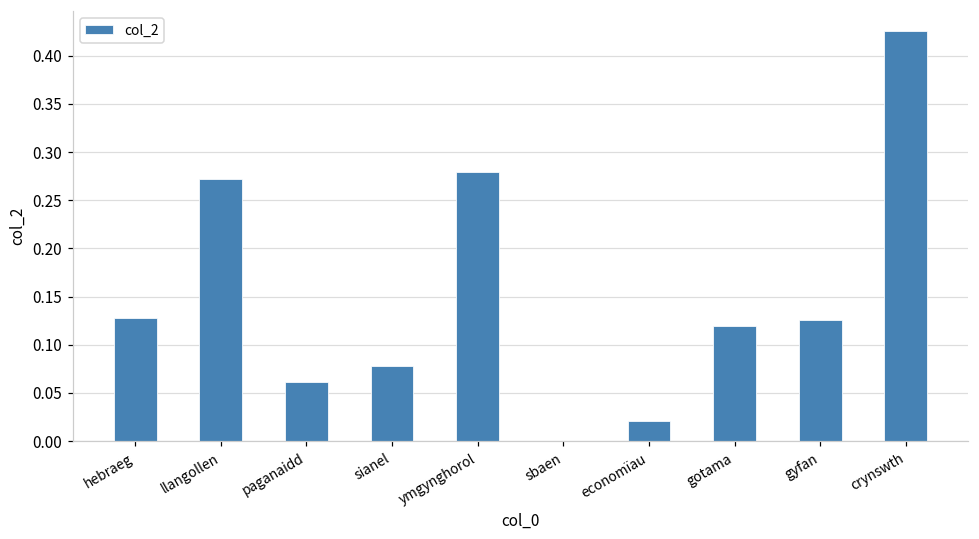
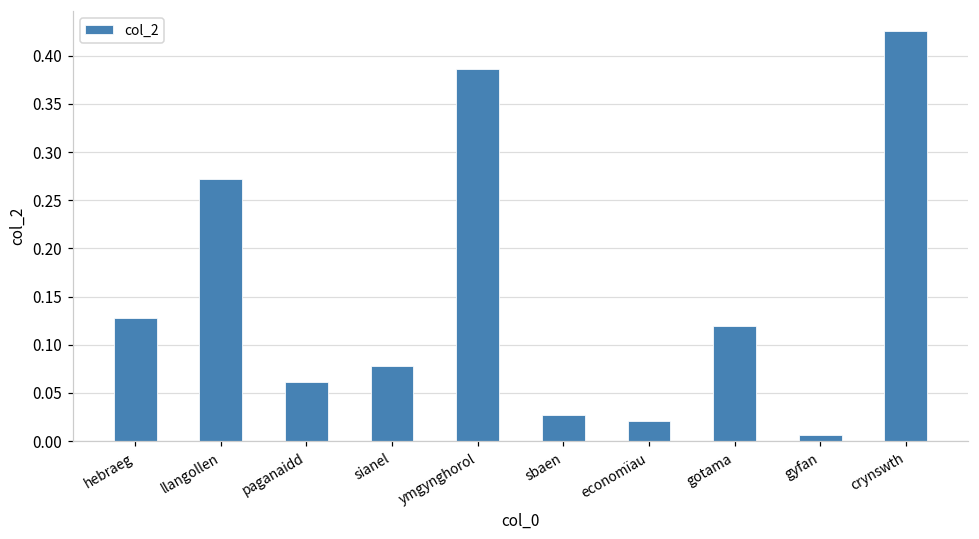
ymgynghorol: 0.28 -> 0.39
sbaen: 0.00 -> 0.03
gyfan: 0.13 -> 0.01
